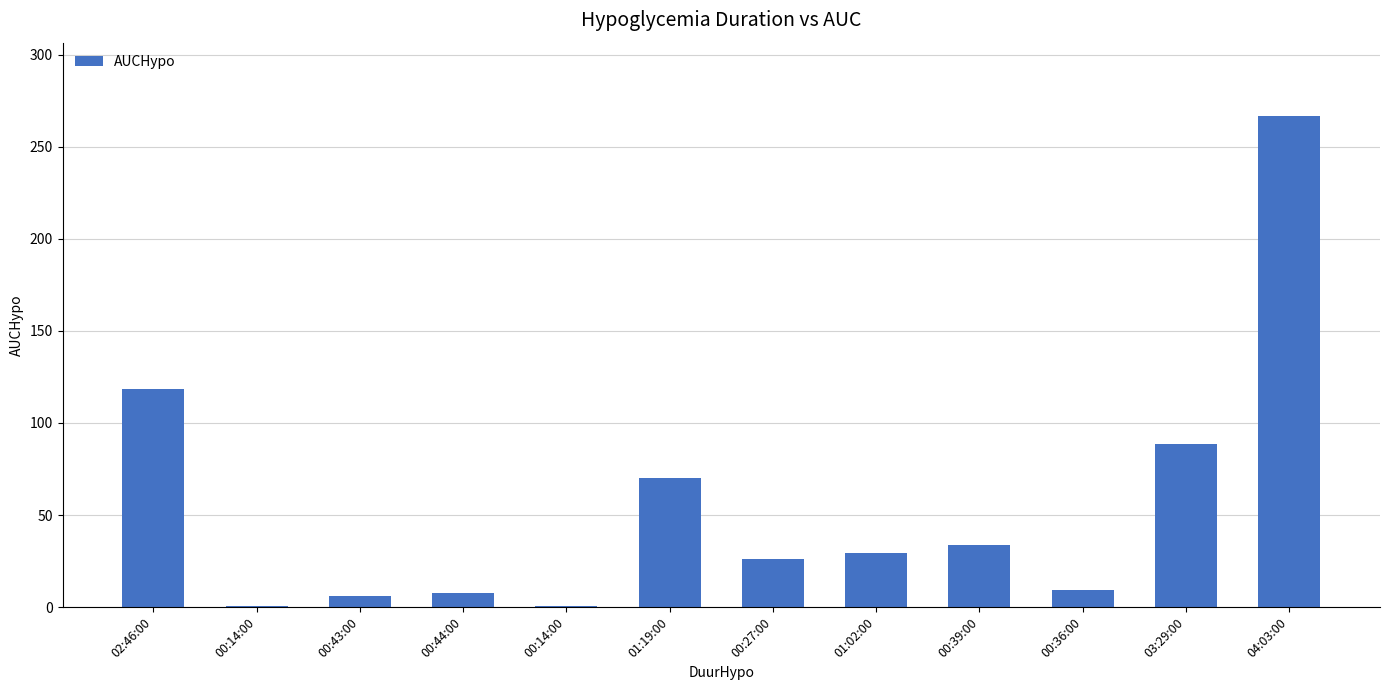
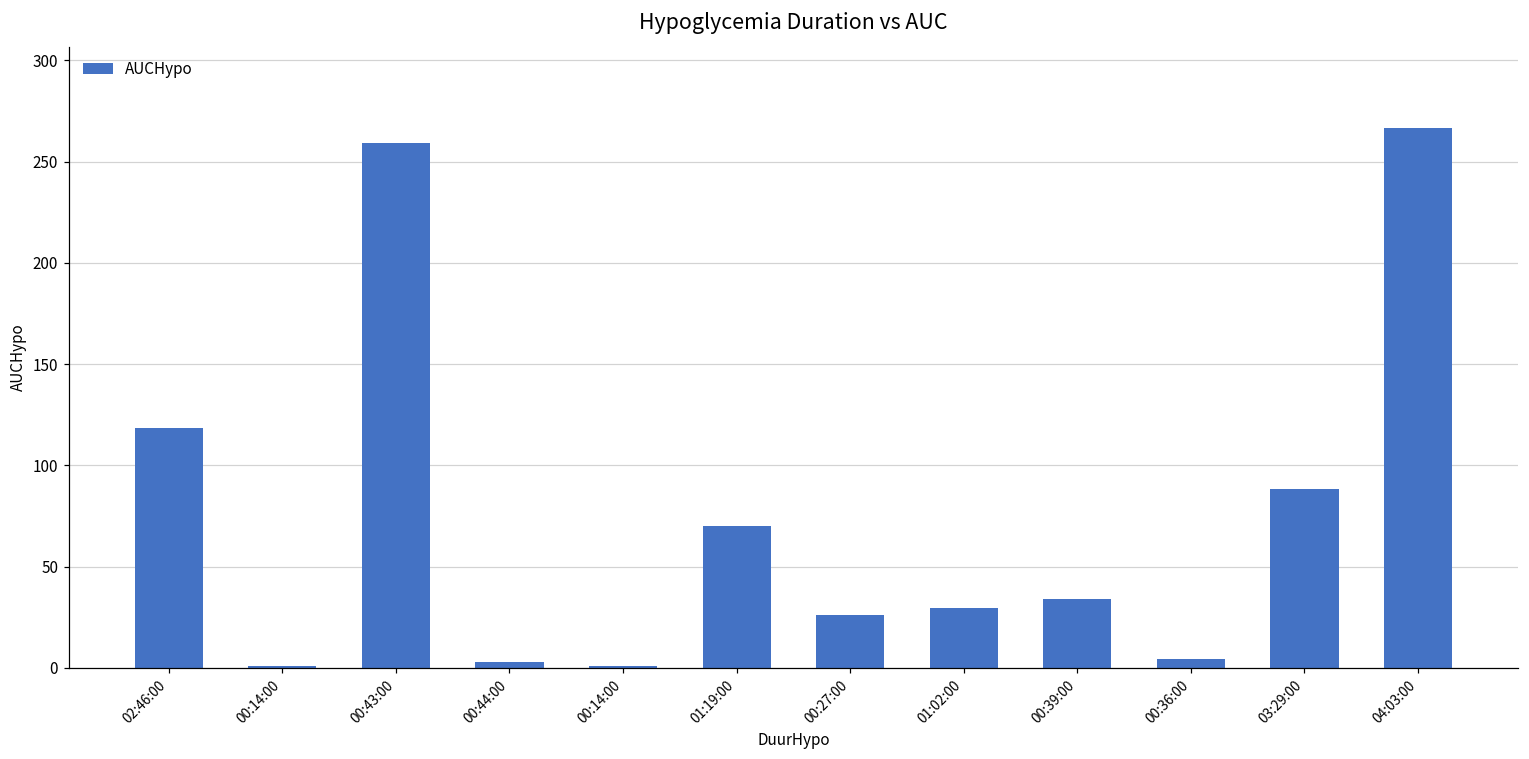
00:43:00: 6 -> 259
00:44:00: 8 -> 3
00:36:00: 9 -> 4
